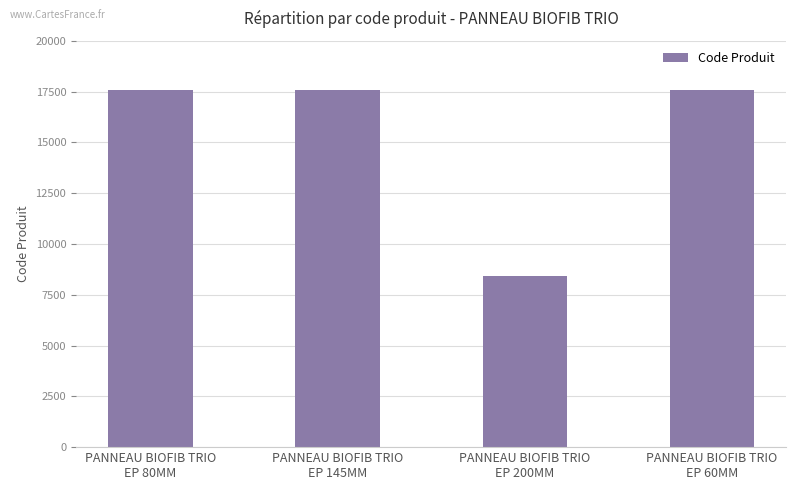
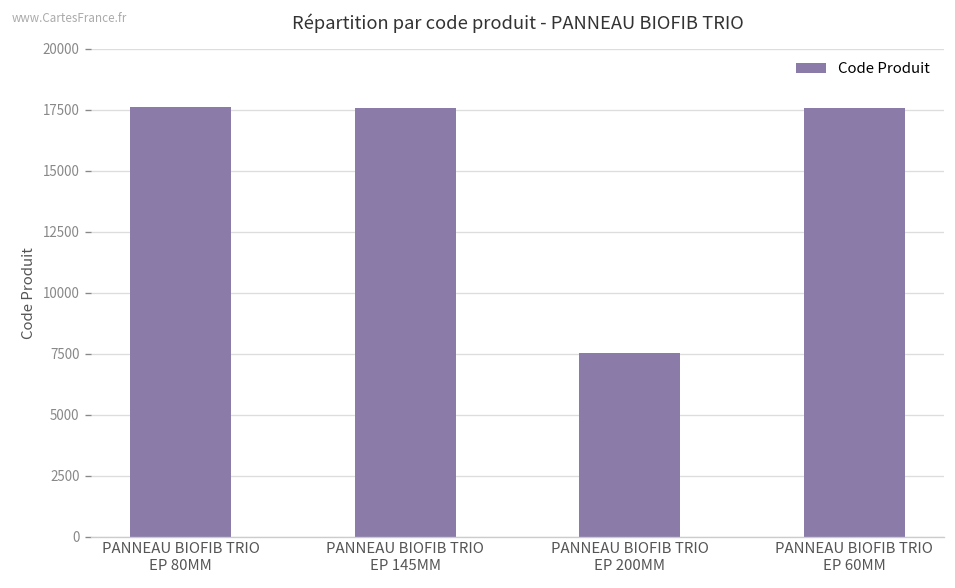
PANNEAU BIOFIB TRIO EP 200MM: 8400 -> 7500
